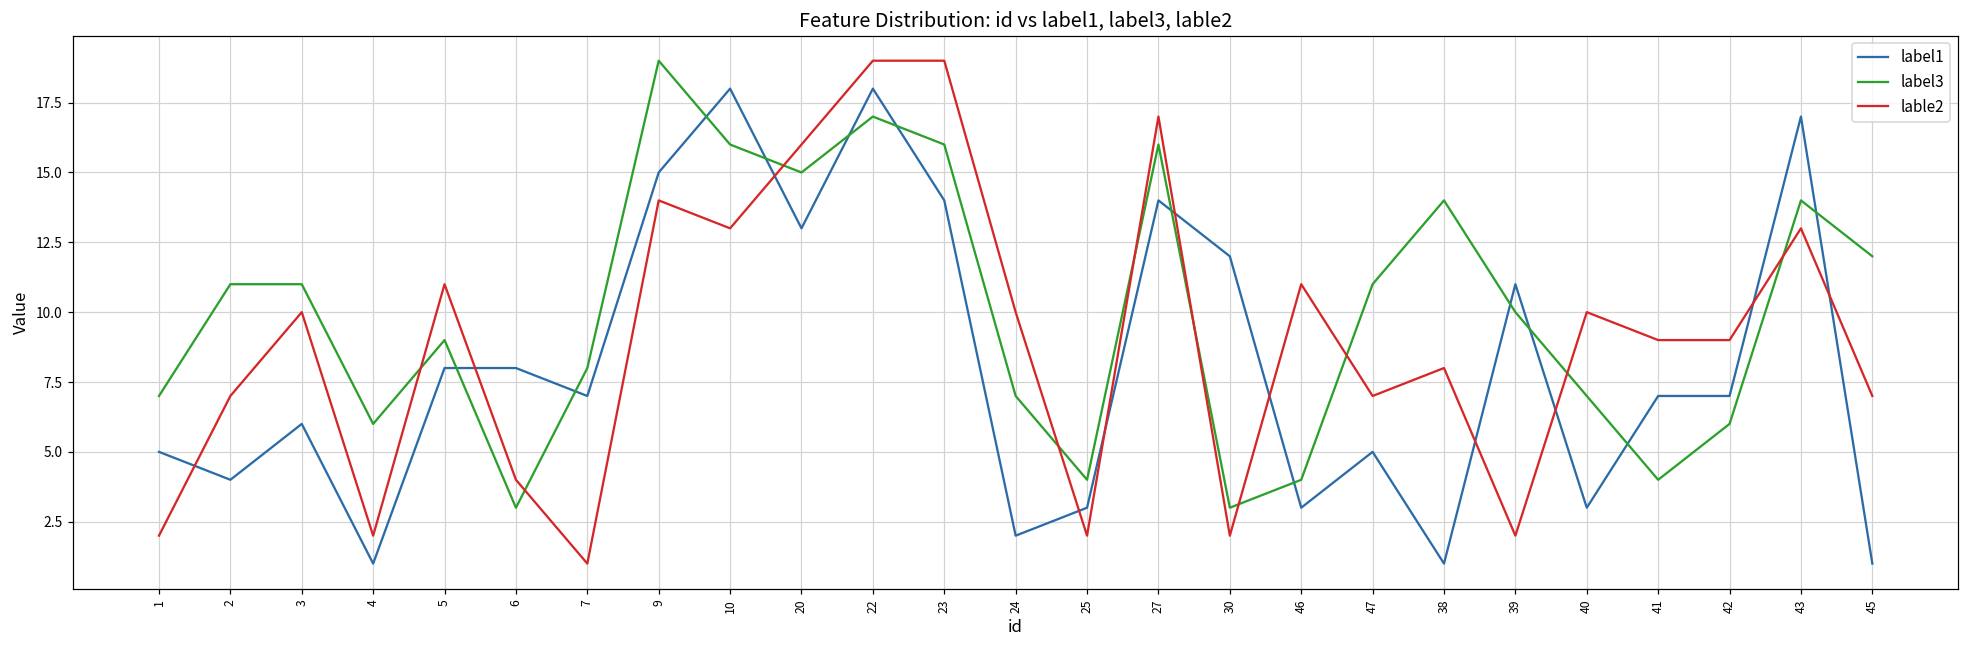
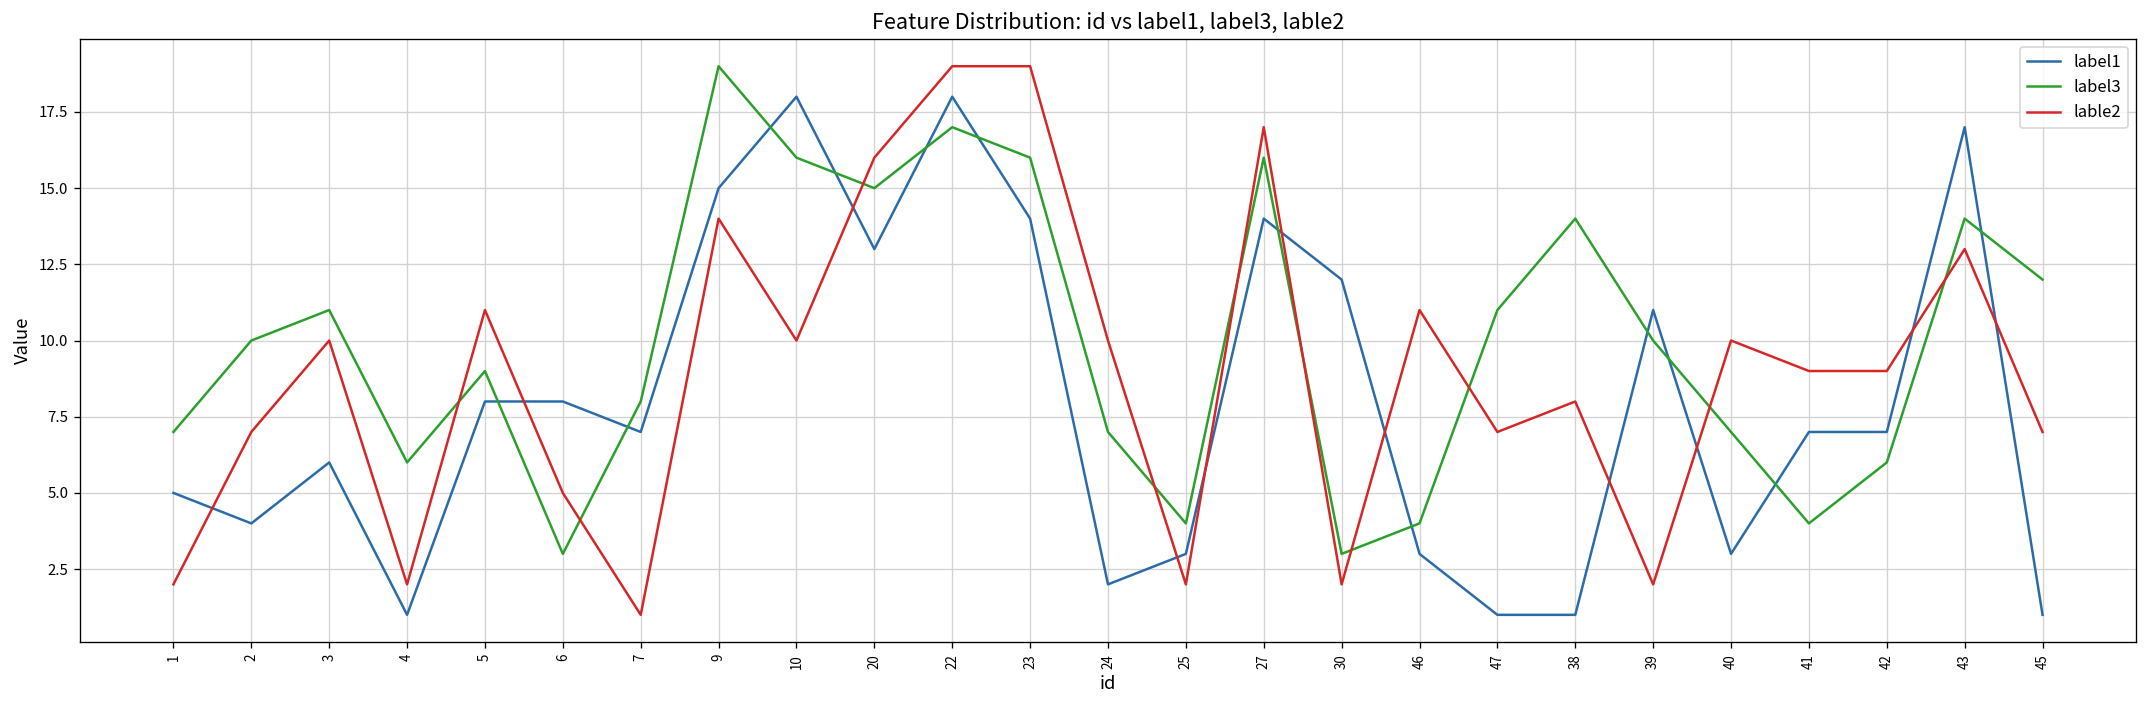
label3, 2: 11 -> 10
lable2, 6: 4 -> 5
lable2, 10: 13 -> 10
label1, 47: 5 -> 1
